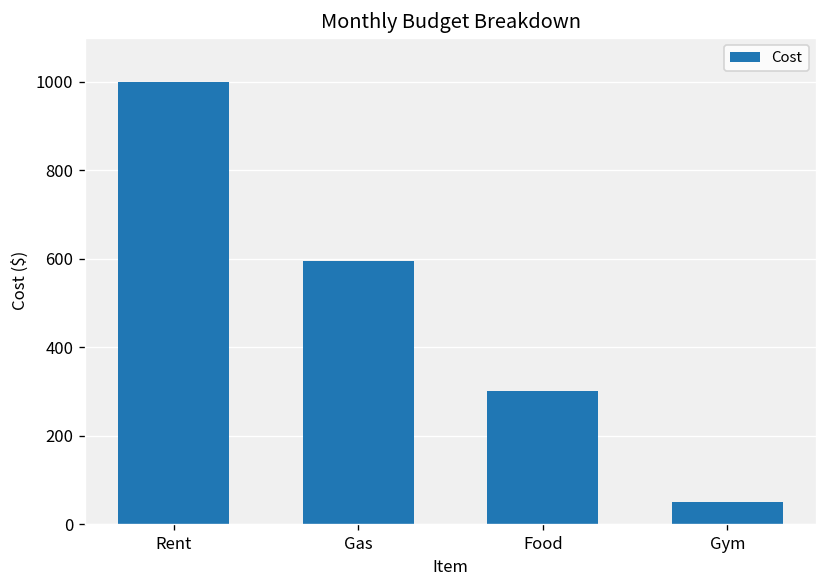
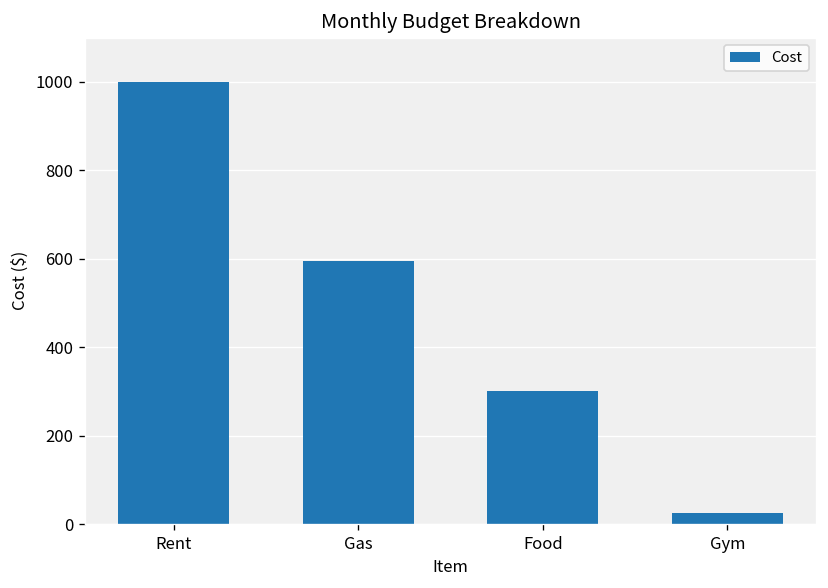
Gym: 50 -> 20
